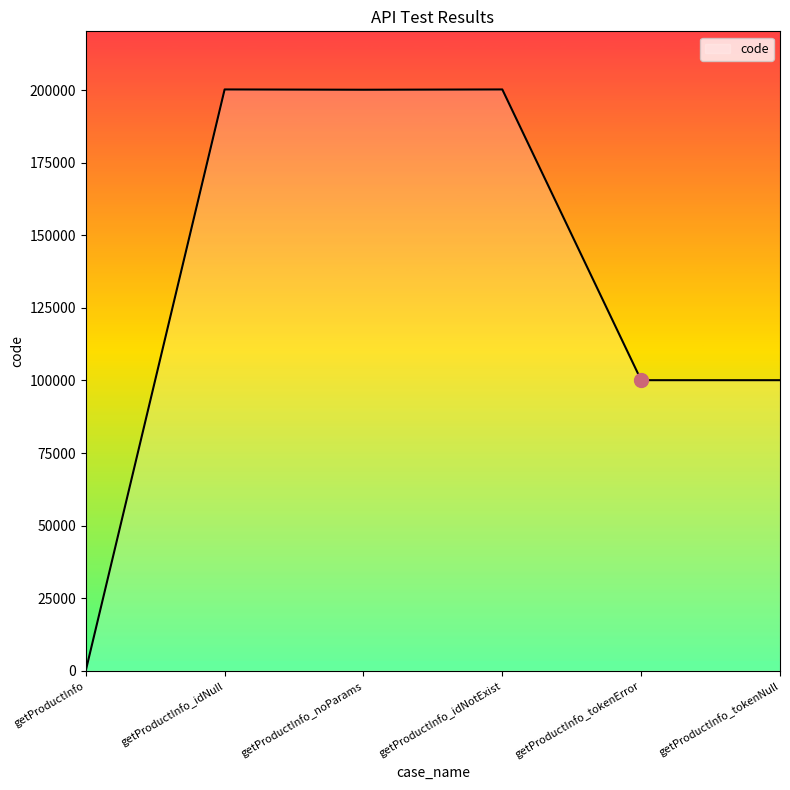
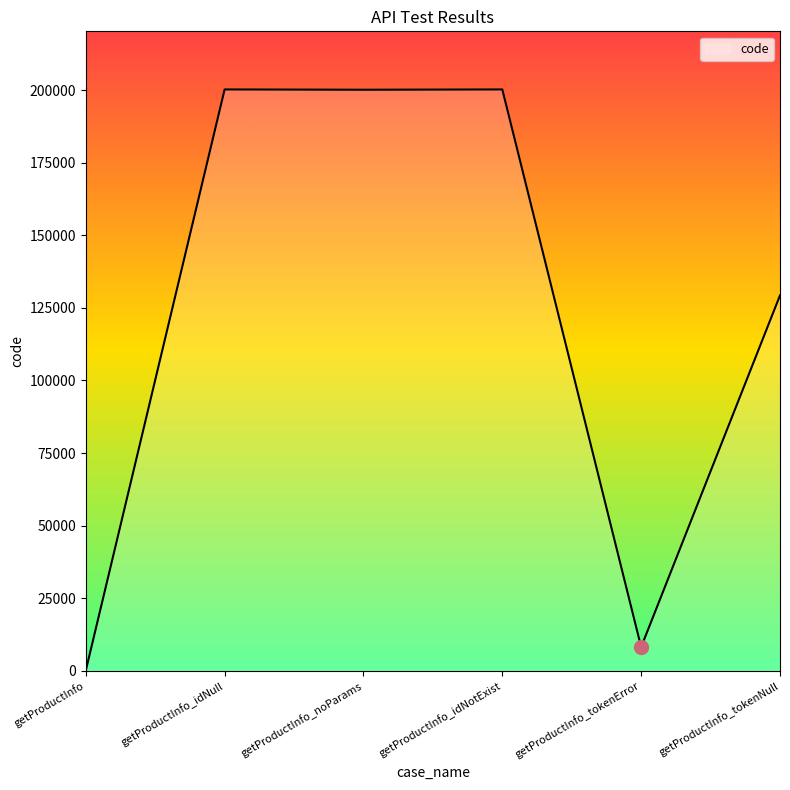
code, getProductInfo_tokenError: 100000 -> 8000
code, getProductInfo_tokenNull: 100000 -> 129000
